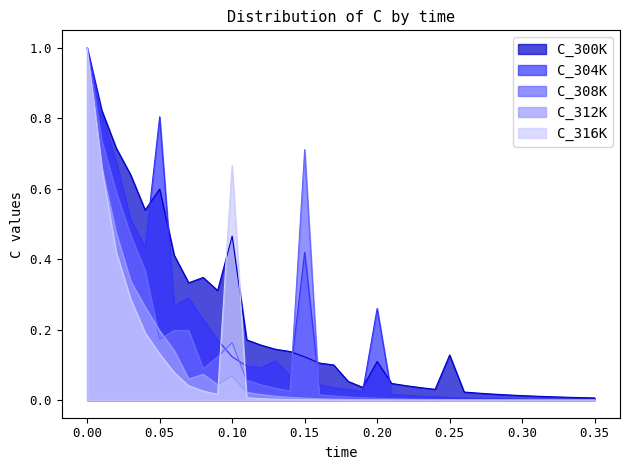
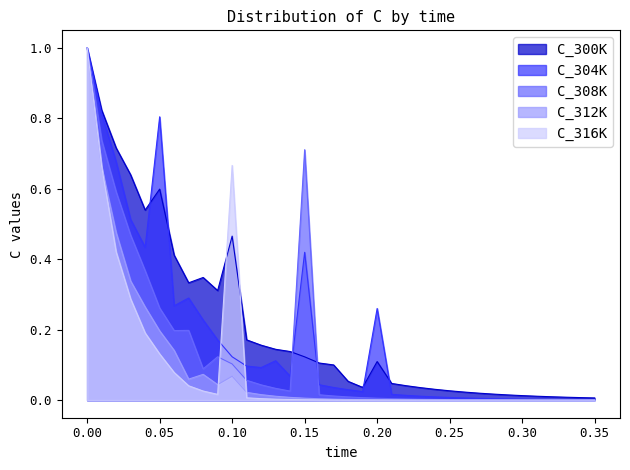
C_308K, 0.05: 0.17 -> 0.26
C_308K, 0.10: 0.16 -> 0.10
C_300K, 0.25: 0.13 -> 0.03
